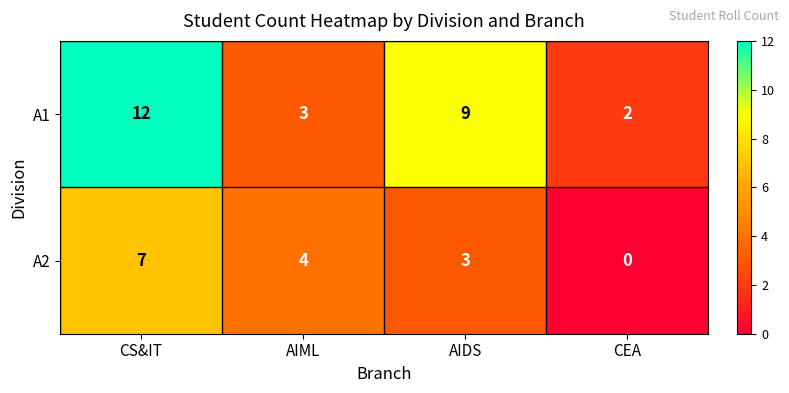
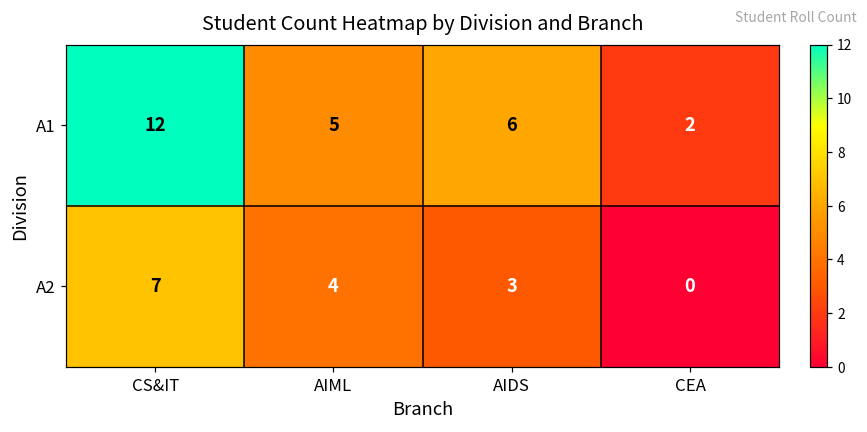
A1, AIML: 3 -> 5
A1, AIDS: 9 -> 6
